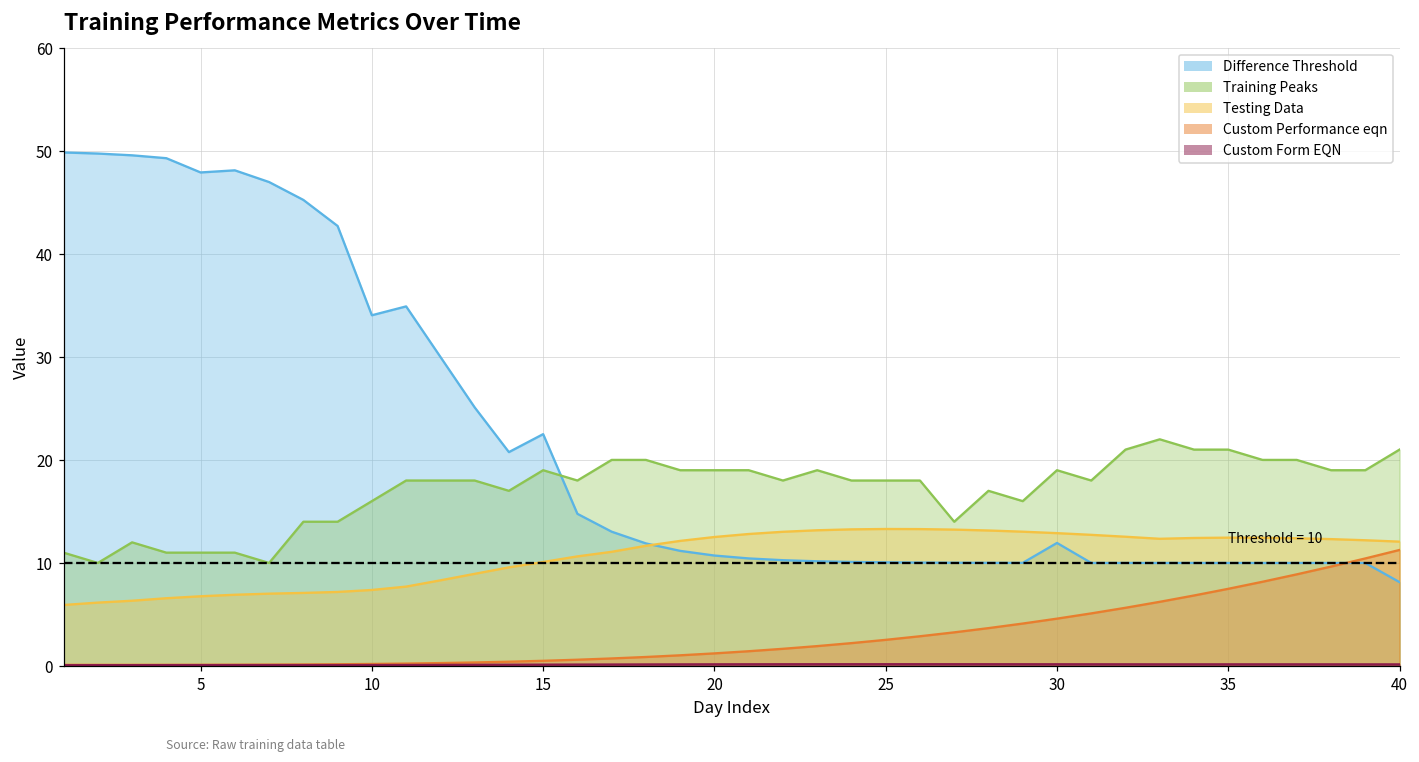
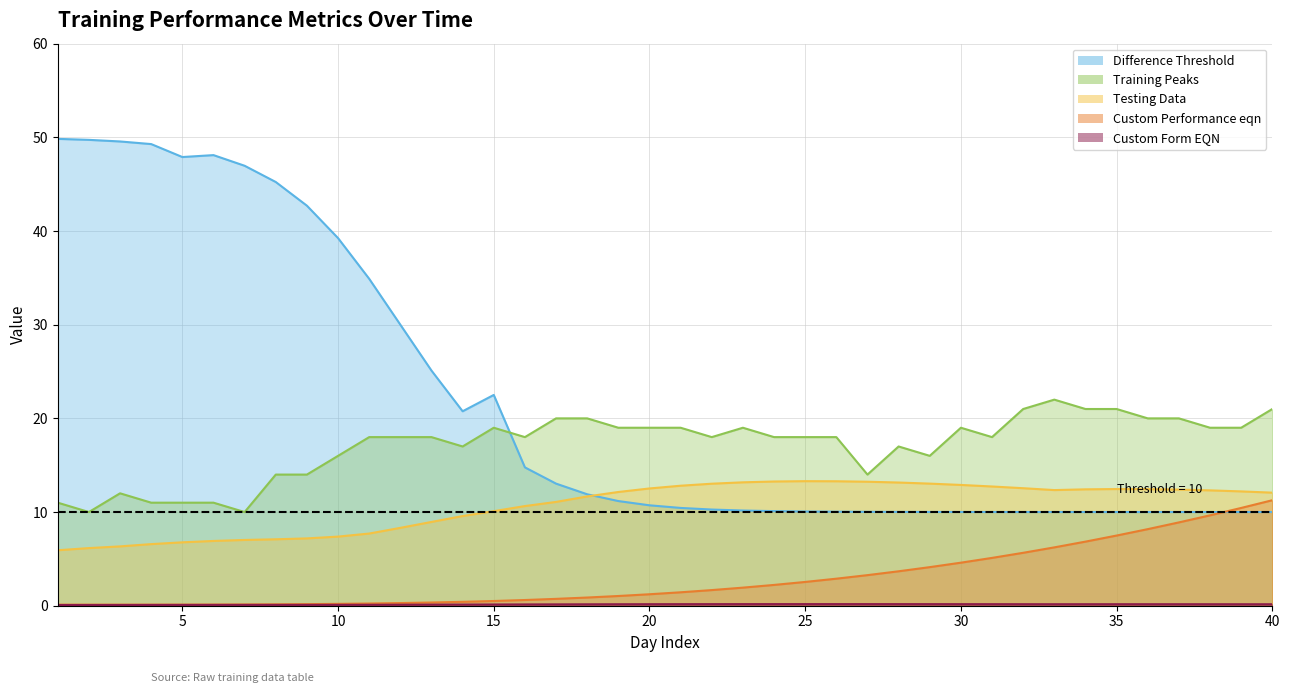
Difference Threshold, 10: 34 -> 39
Difference Threshold, 30: 12 -> 10
Difference Threshold, 40: 8 -> 10
